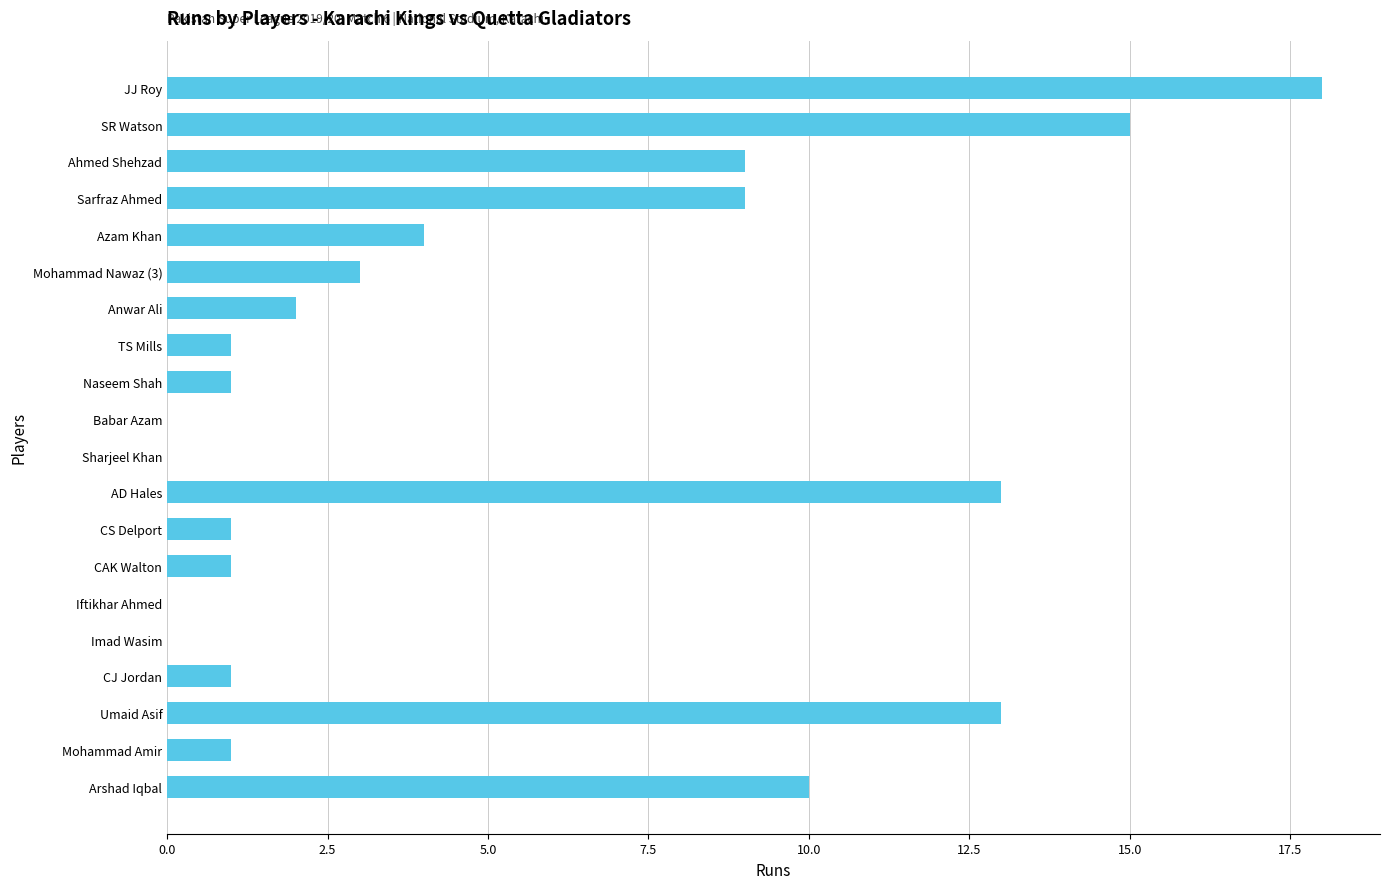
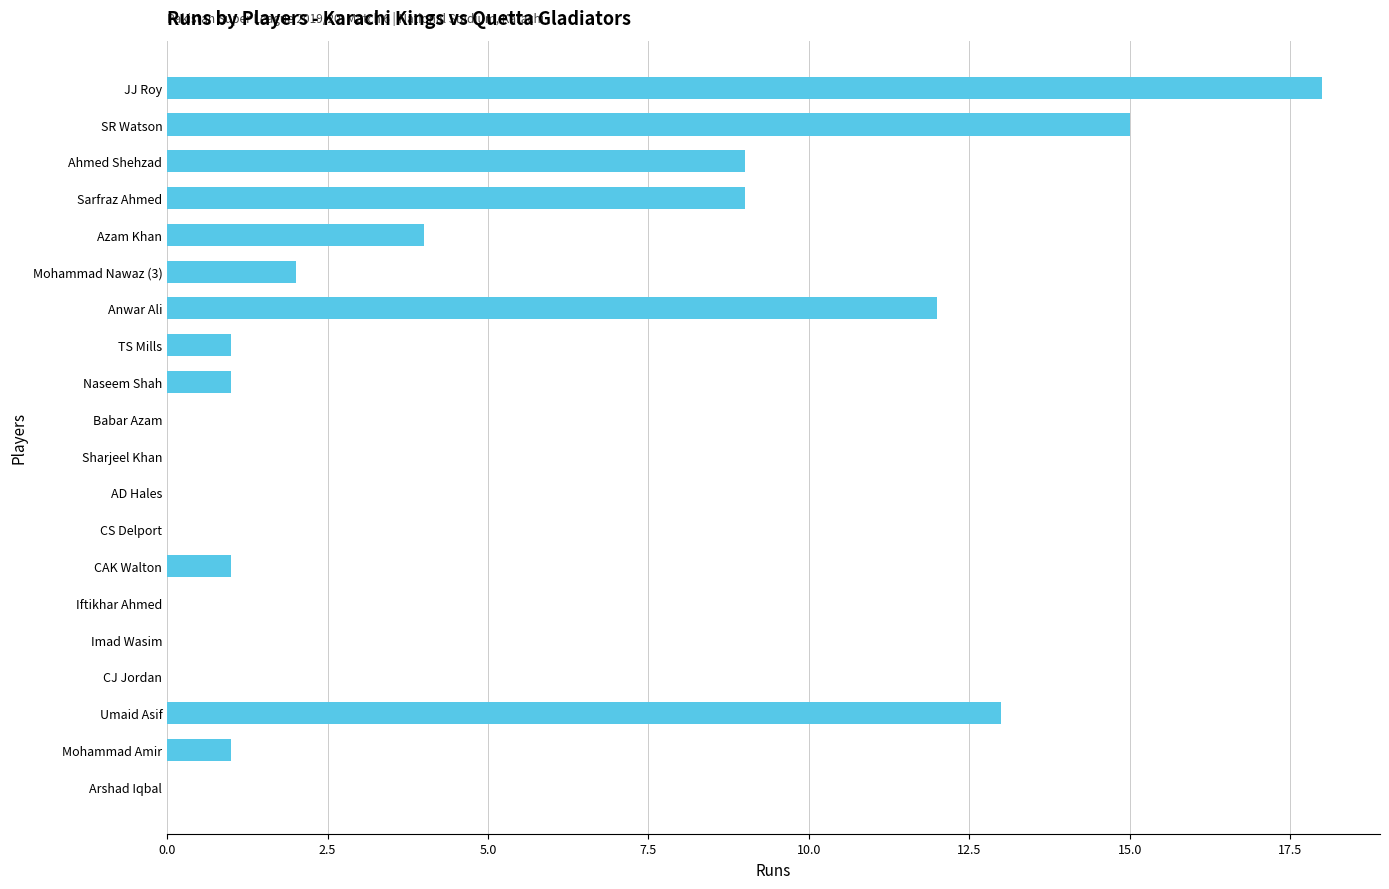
Mohammad Nawaz (3): 3 -> 2
Anwar Ali: 2 -> 12
AD Hales: 13 -> 0
CS Delport: 1 -> 0
CJ Jordan: 1 -> 0
Arshad Iqbal: 10 -> 0
